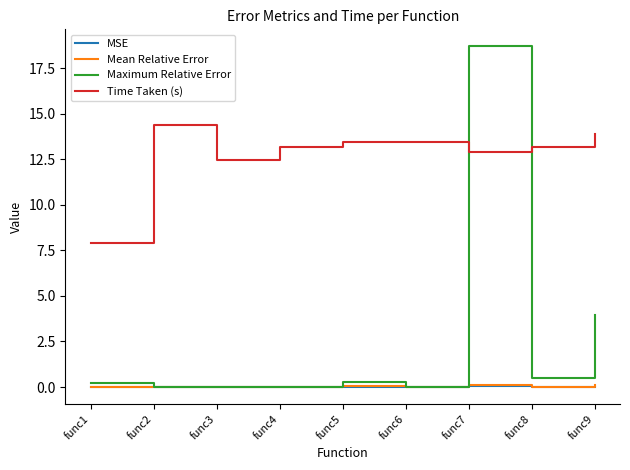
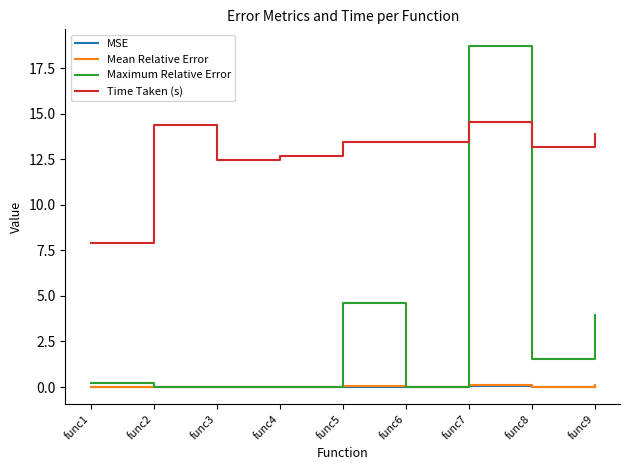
Time Taken (s), func4: 13.2 -> 12.7
Maximum Relative Error, func5: 0.3 -> 4.6
Time Taken (s), func7: 12.9 -> 14.5
Maximum Relative Error, func8: 0.5 -> 1.6
